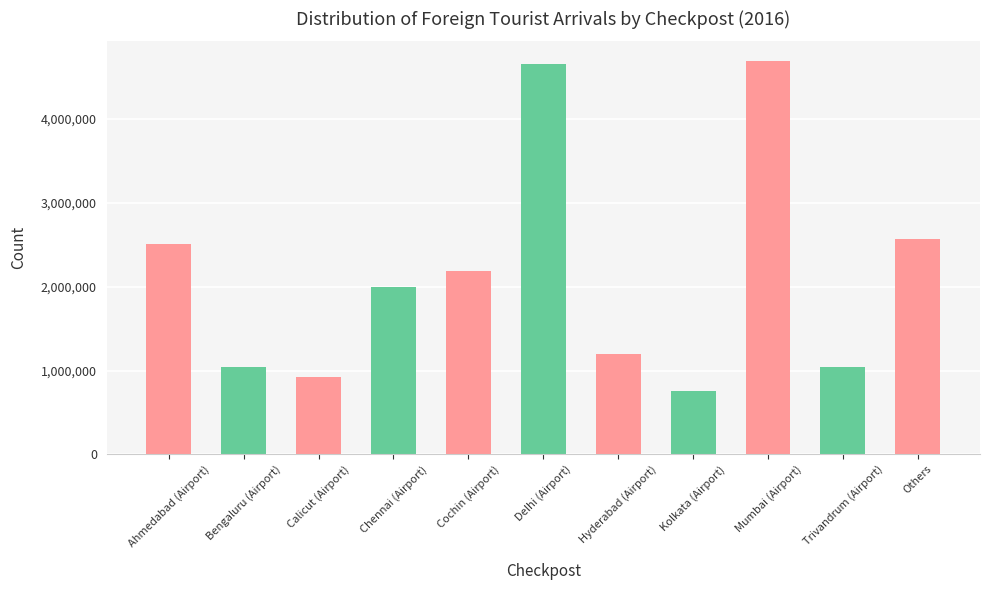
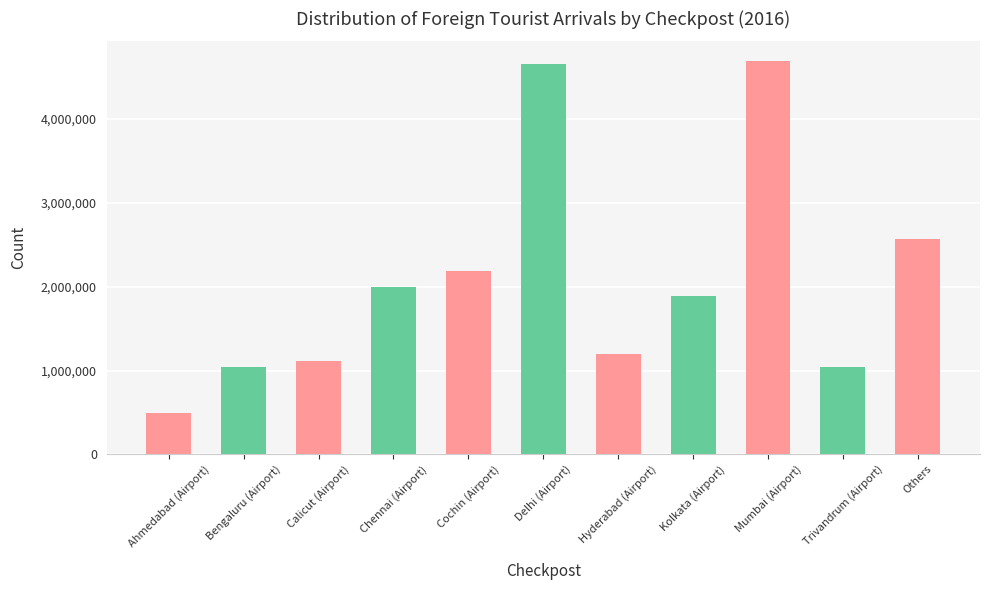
Ahmedabad (Airport): 2,500,000 -> 500,000
Calicut (Airport): 900,000 -> 1,100,000
Kolkata (Airport): 800,000 -> 1,900,000
